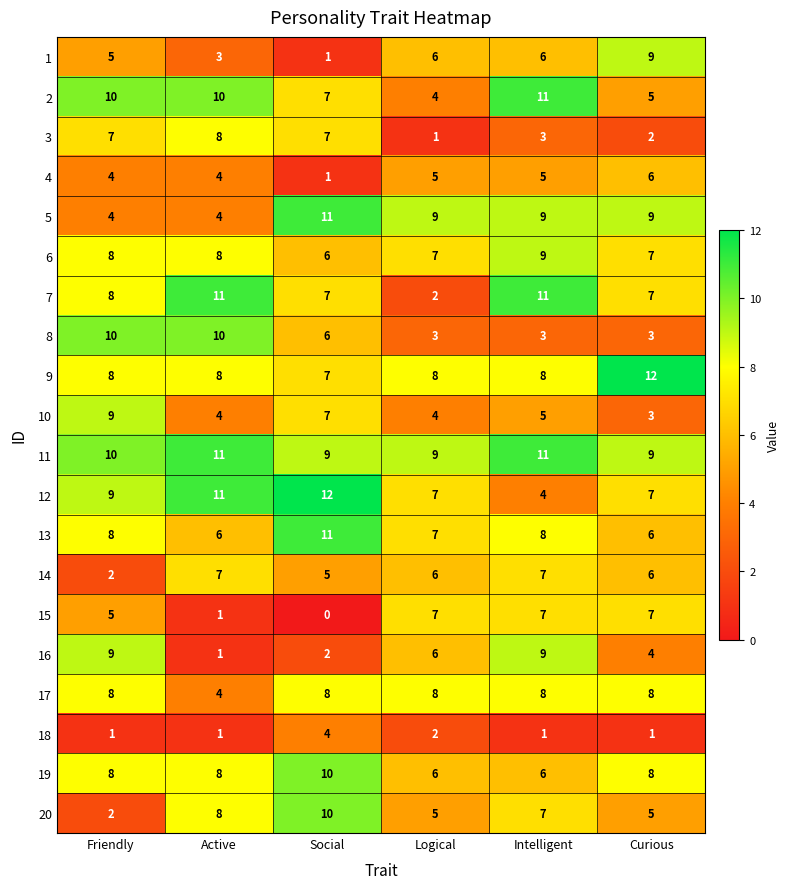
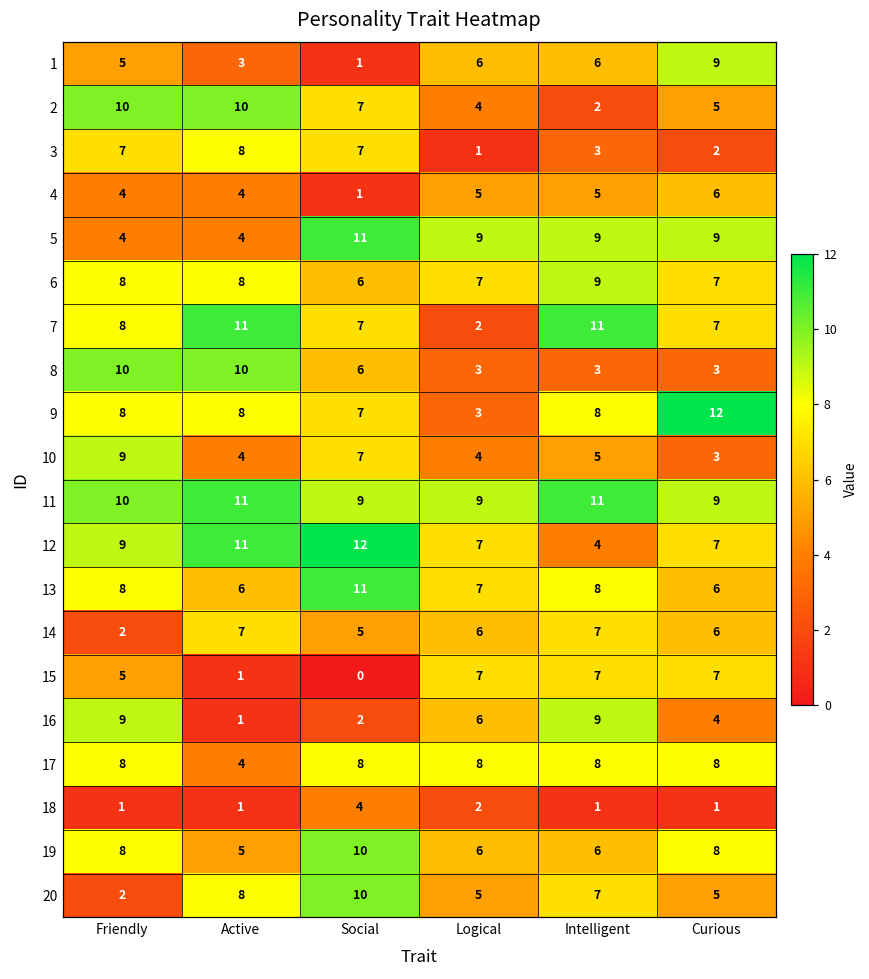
2, Intelligent: 11 -> 2
9, Logical: 8 -> 3
19, Active: 8 -> 5
